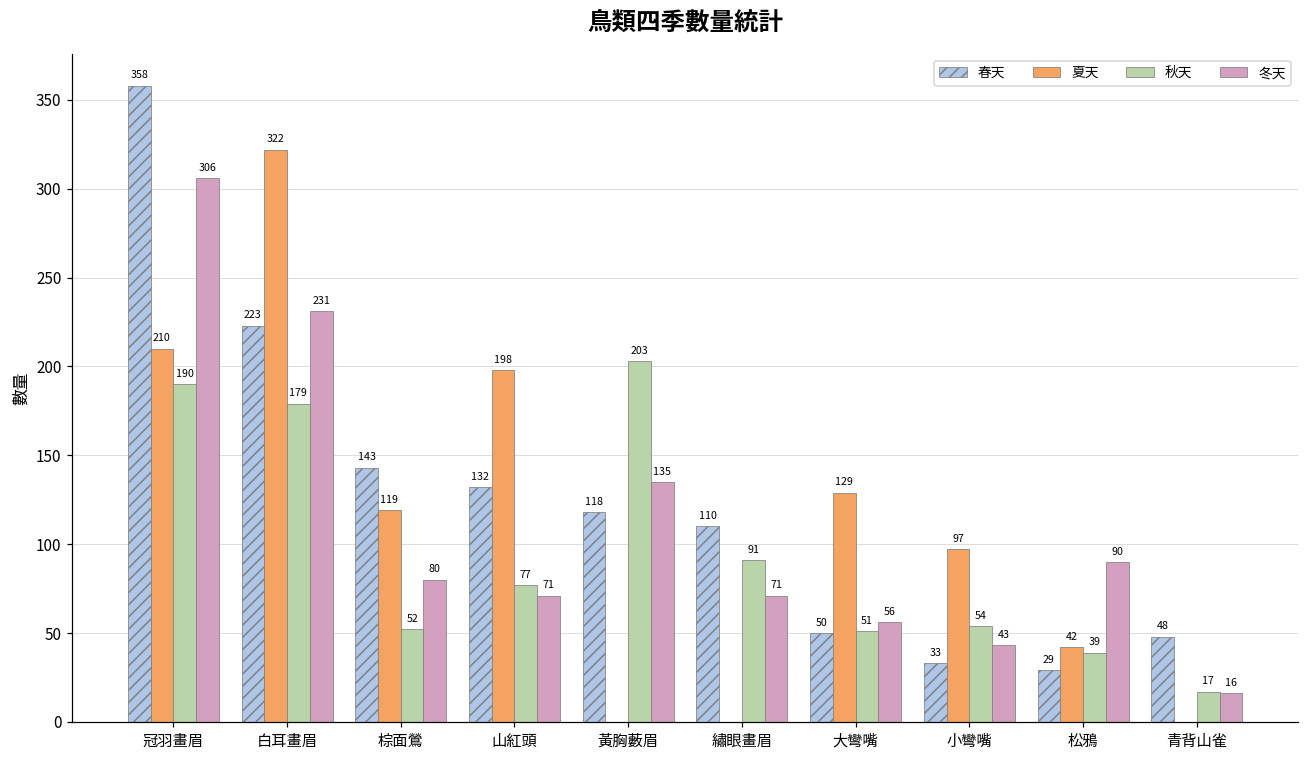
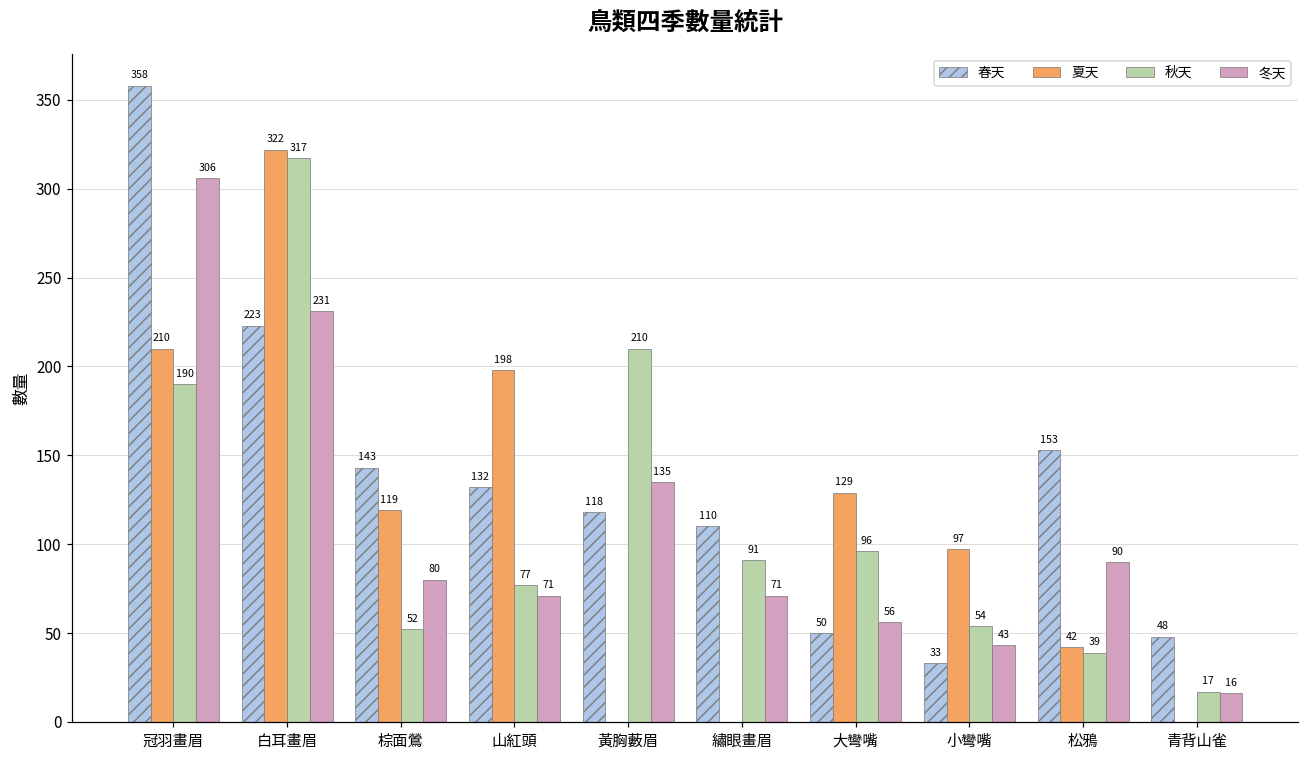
秋天, 白耳畫眉: 179 -> 317
秋天, 黃胸藪眉: 203 -> 210
秋天, 大彎嘴: 51 -> 96
春天, 松鴉: 29 -> 153
